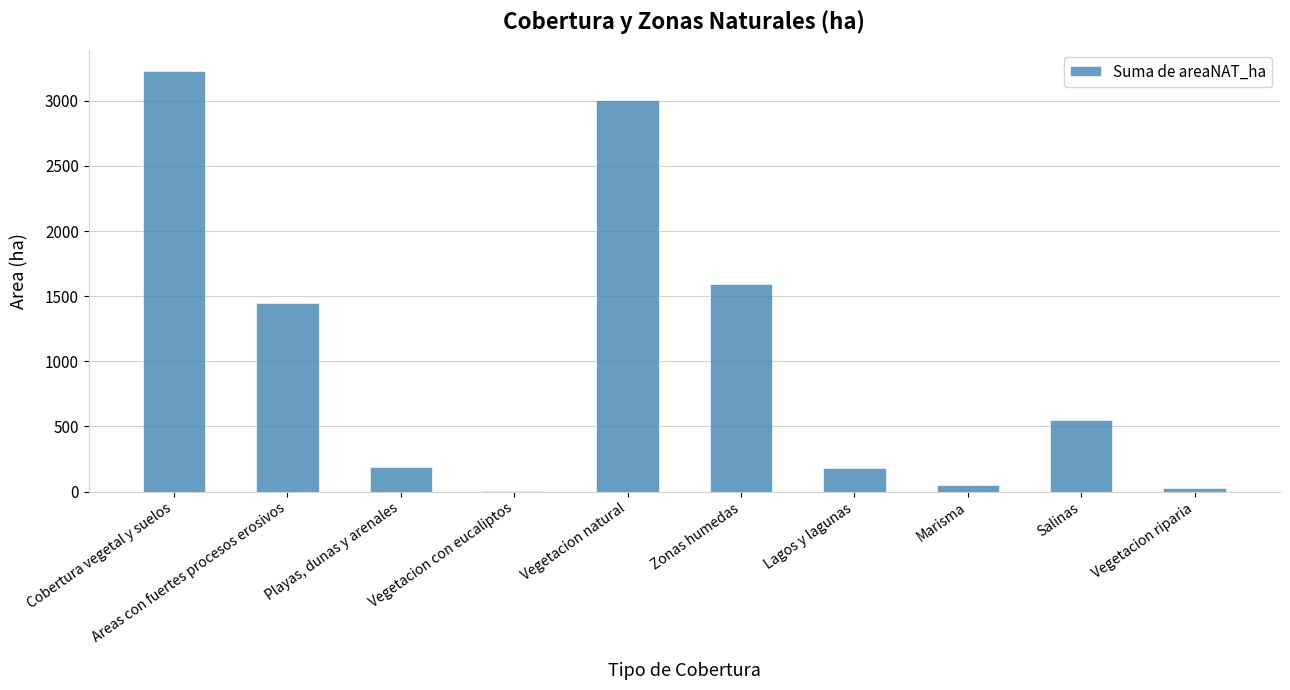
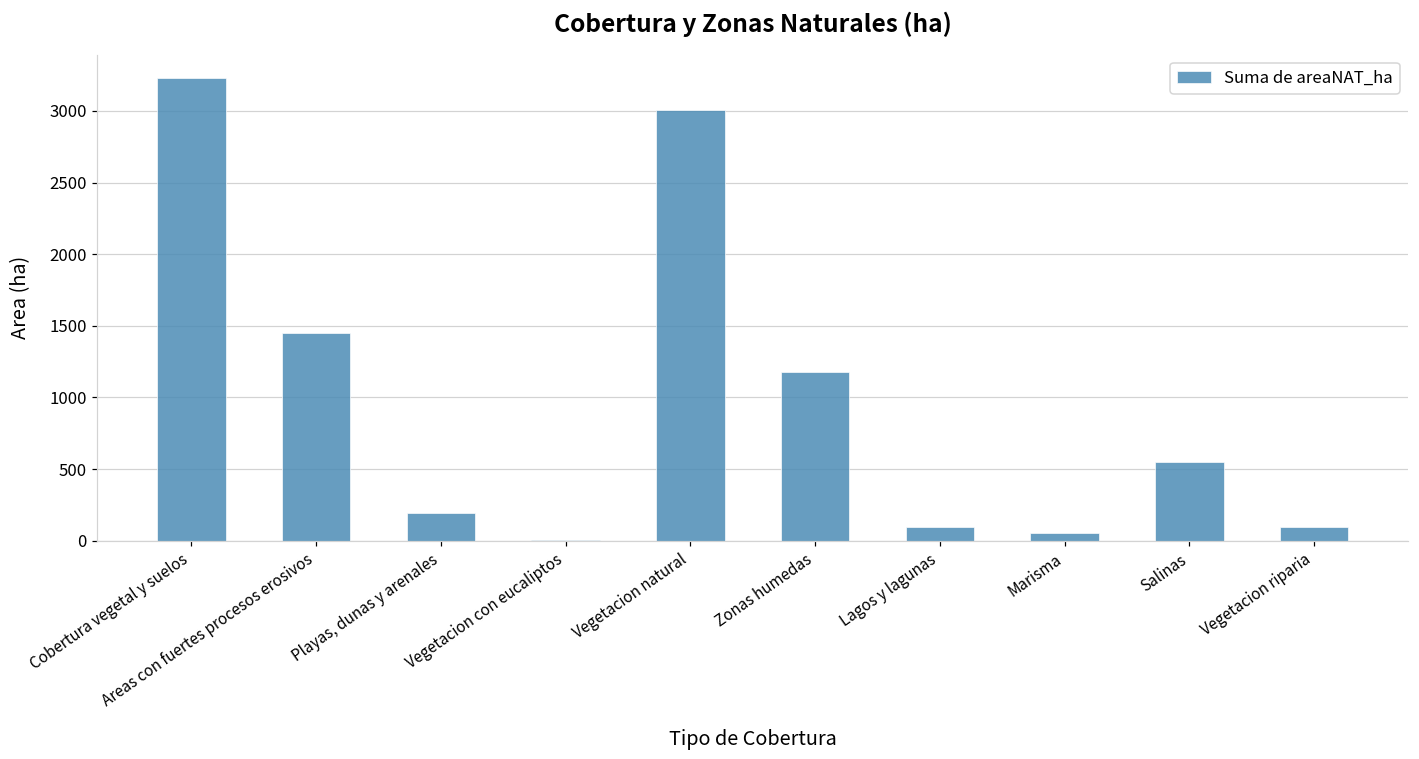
Zonas humedas: 1590 -> 1180
Lagos y lagunas: 180 -> 90
Vegetacion riparia: 30 -> 90
